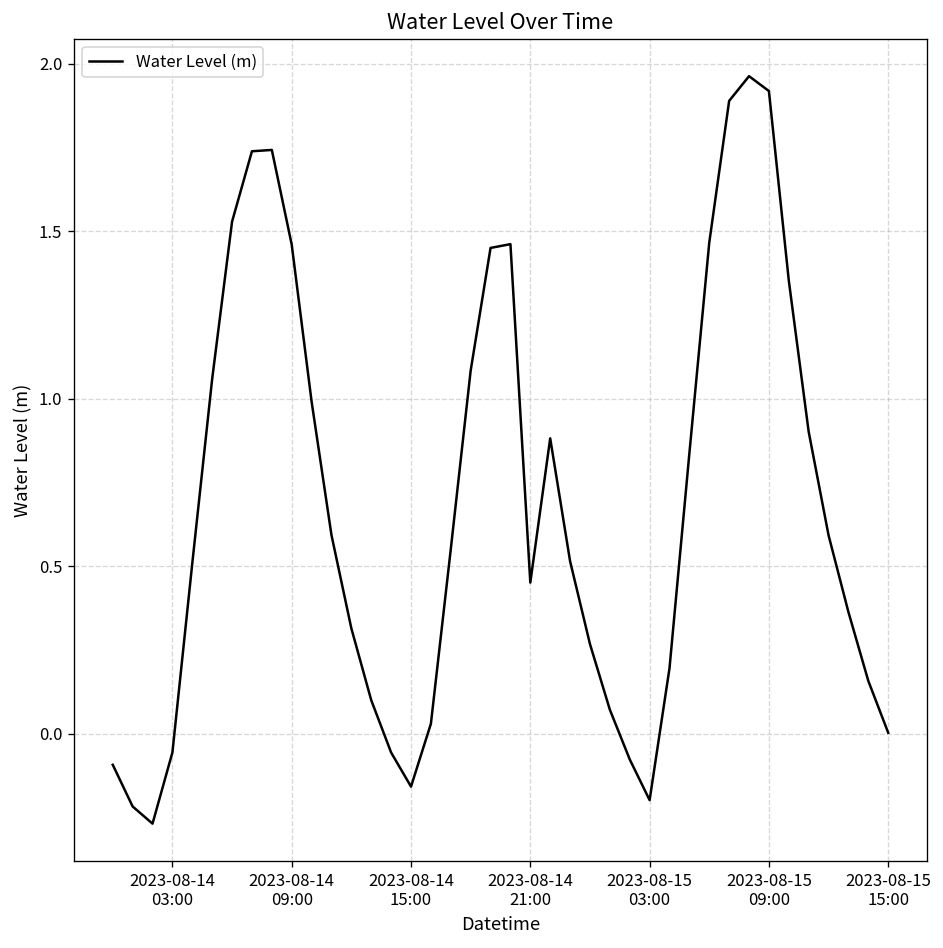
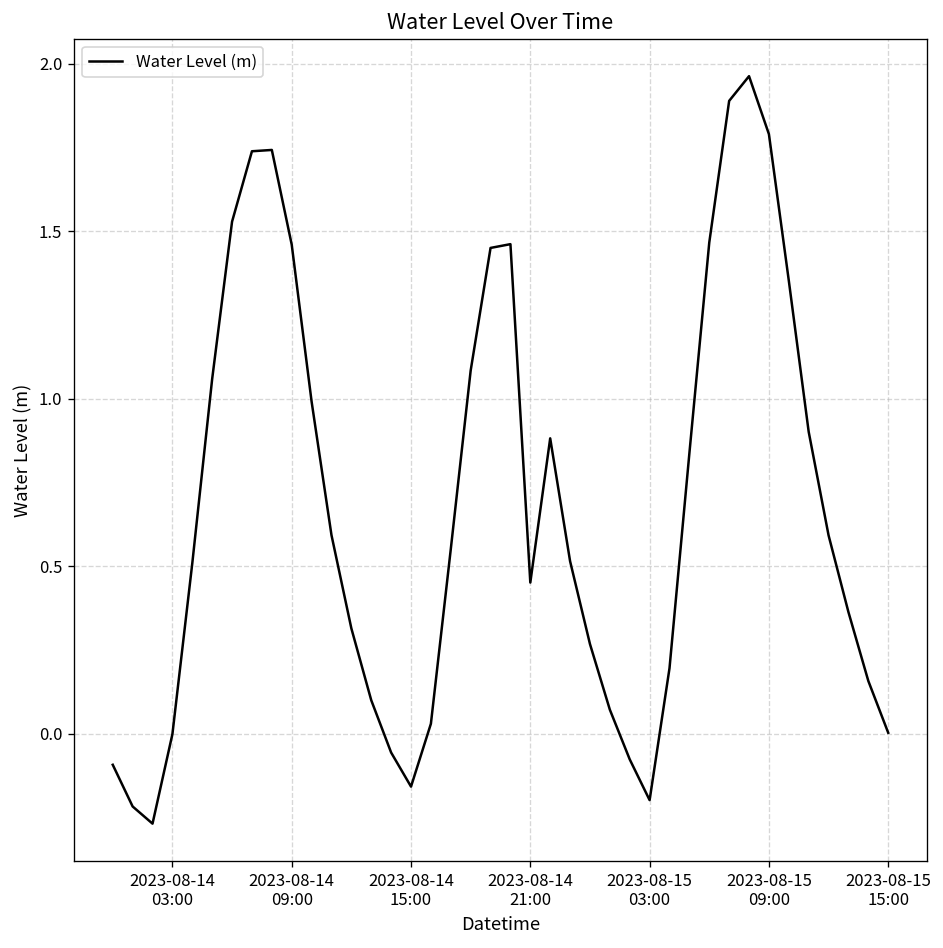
2023-08-14 03:00: -0.06 -> 0.00
2023-08-15 09:00: 1.92 -> 1.79
